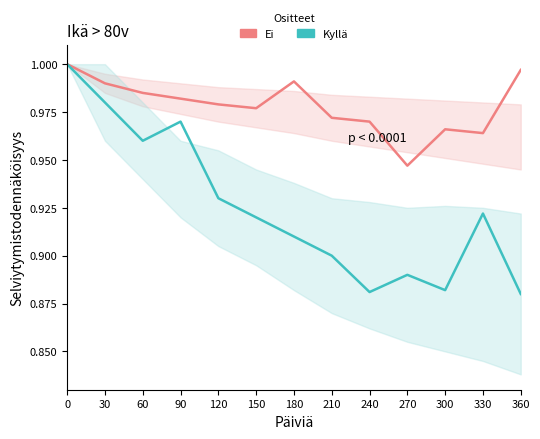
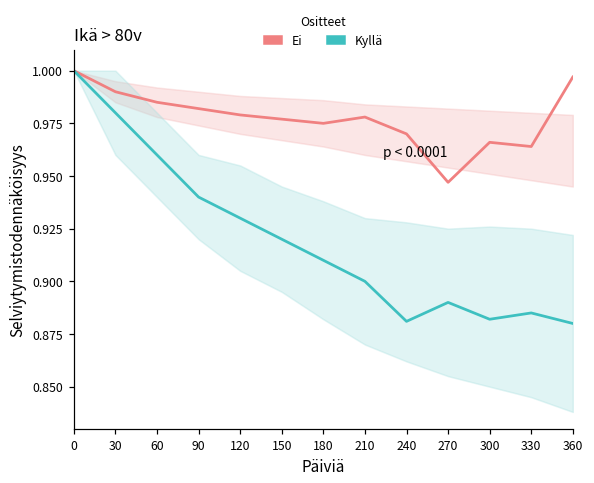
Kyllä, 90: 0.97 -> 0.94
Ei, 180: 0.991 -> 0.975
Ei, 210: 0.972 -> 0.978
Kyllä, 330: 0.922 -> 0.885
